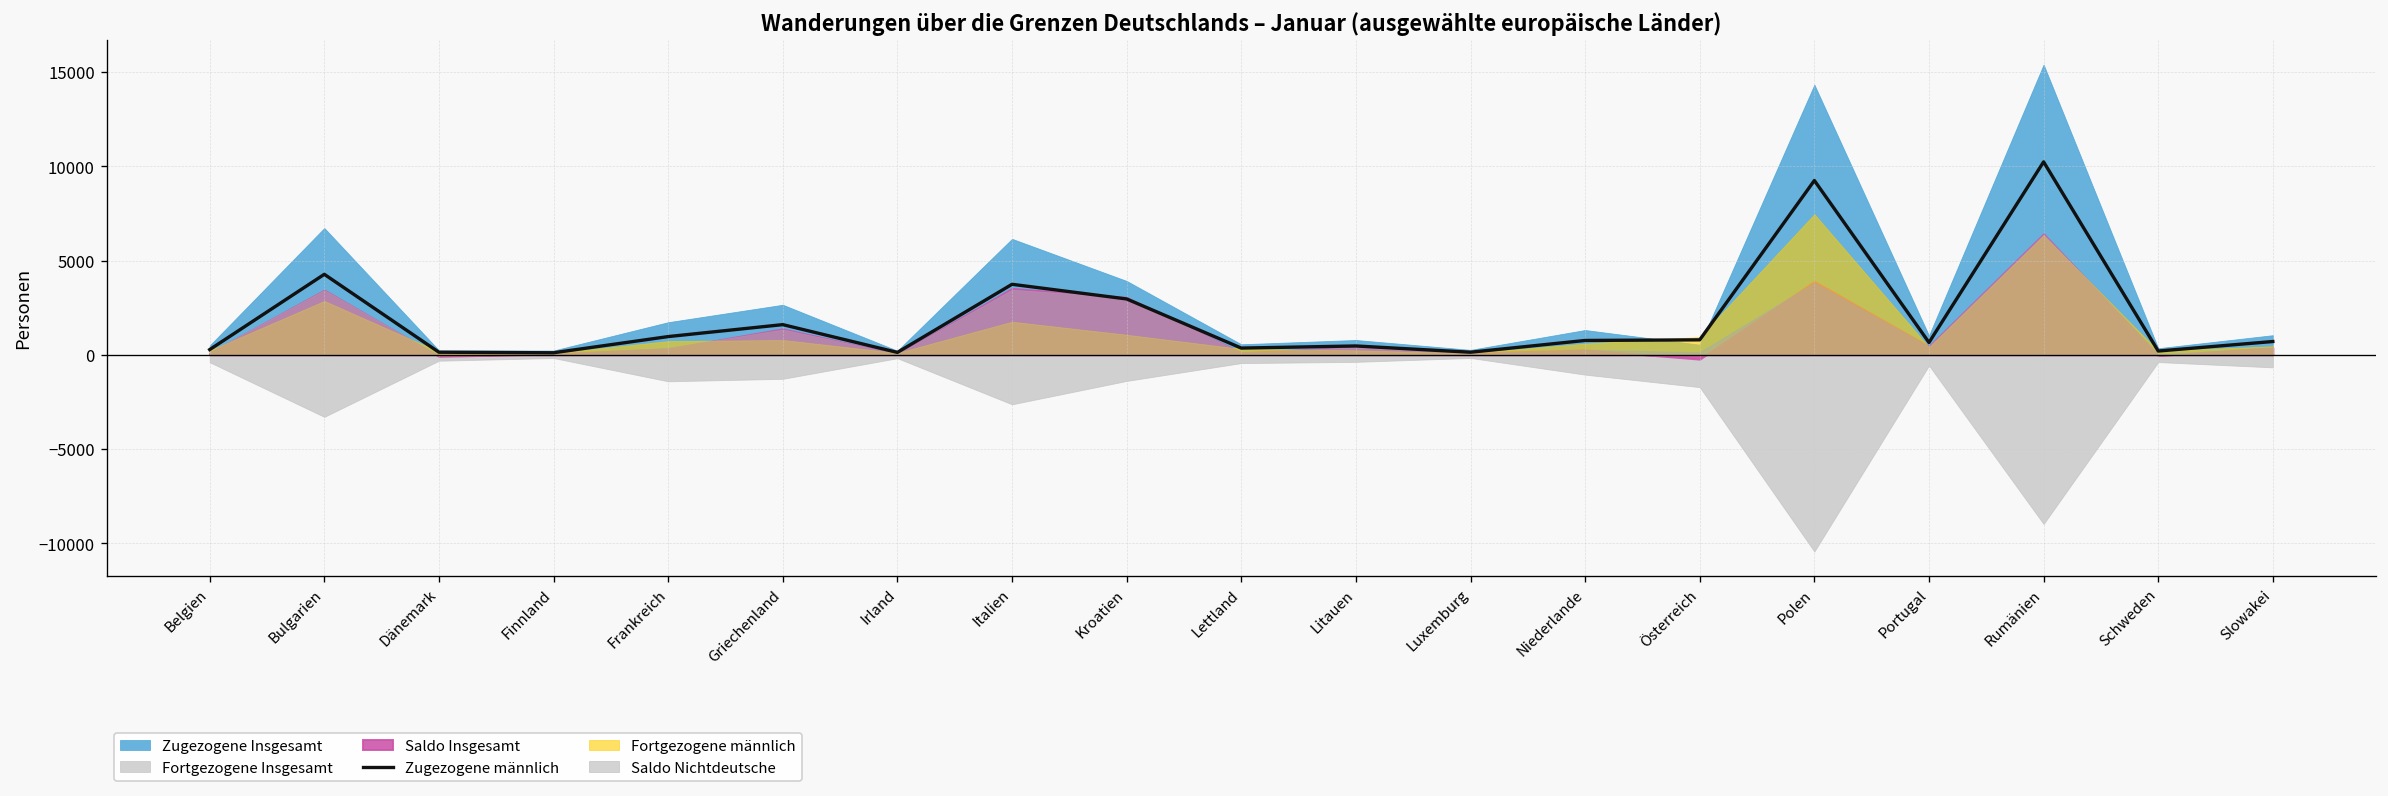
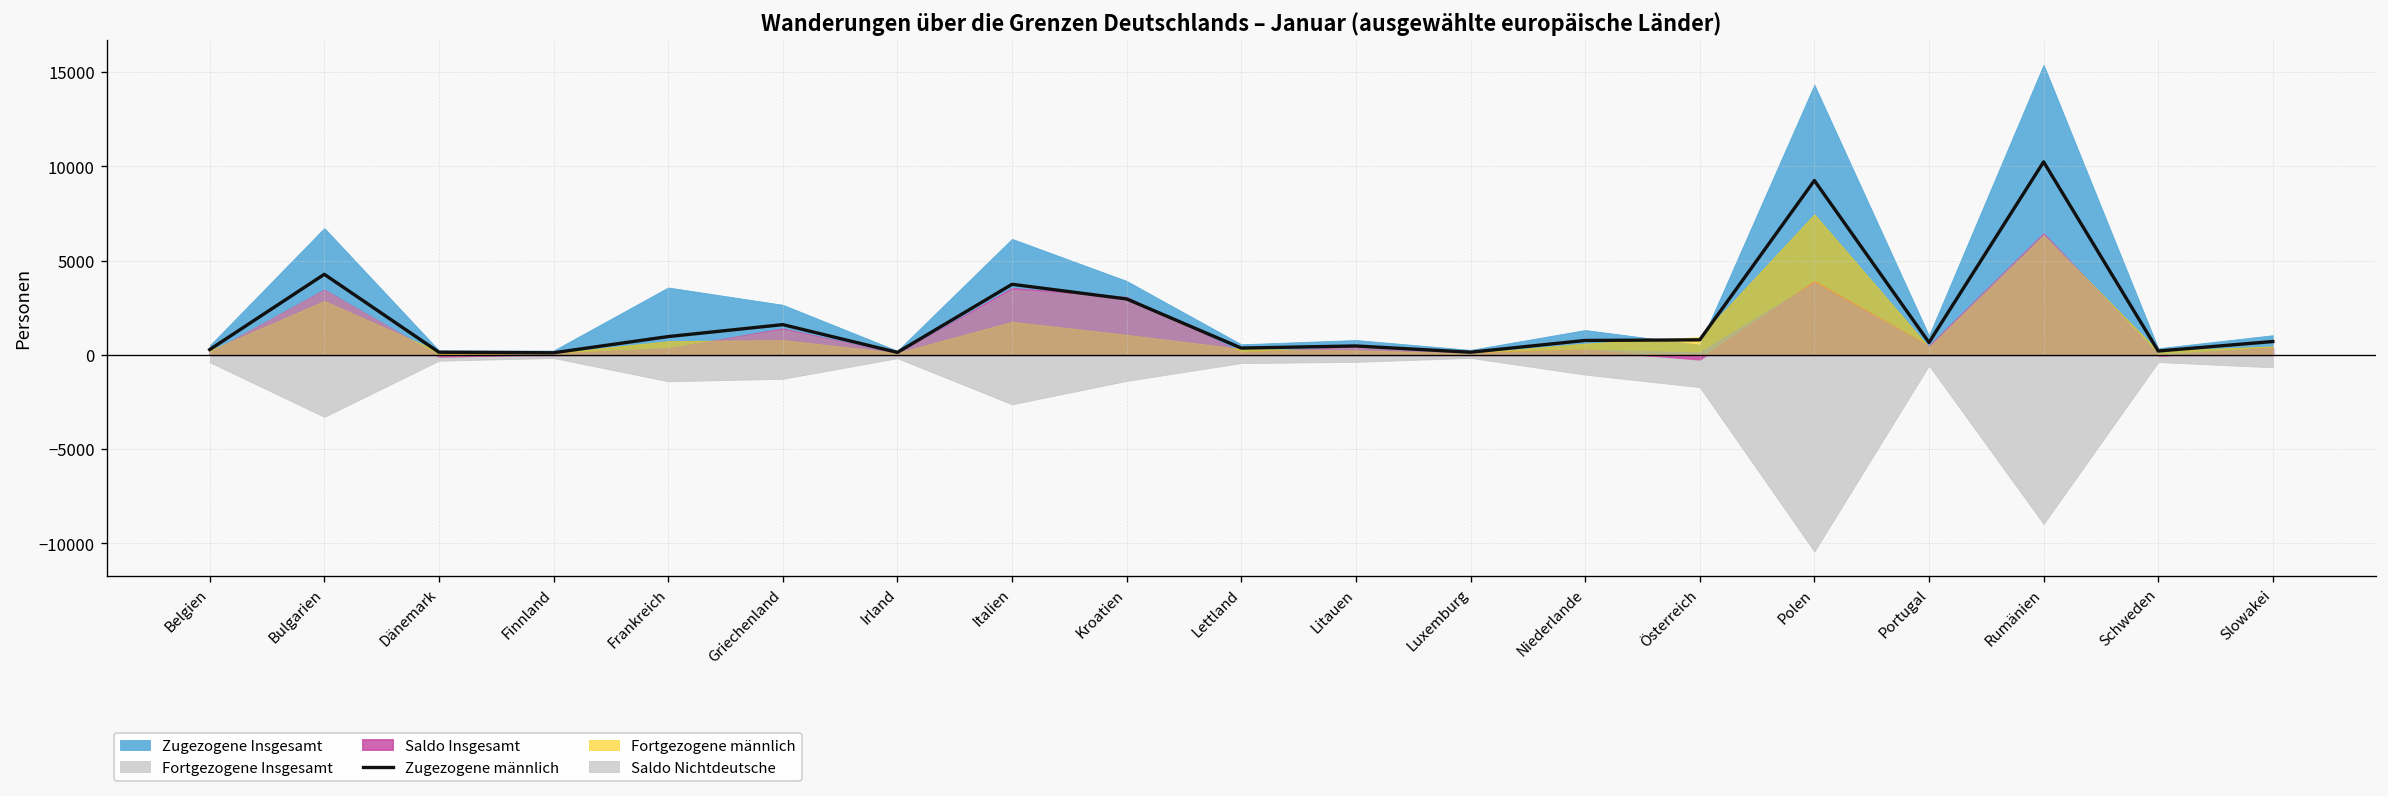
Zugezogene Insgesamt, Frankreich: 1700 -> 3600
